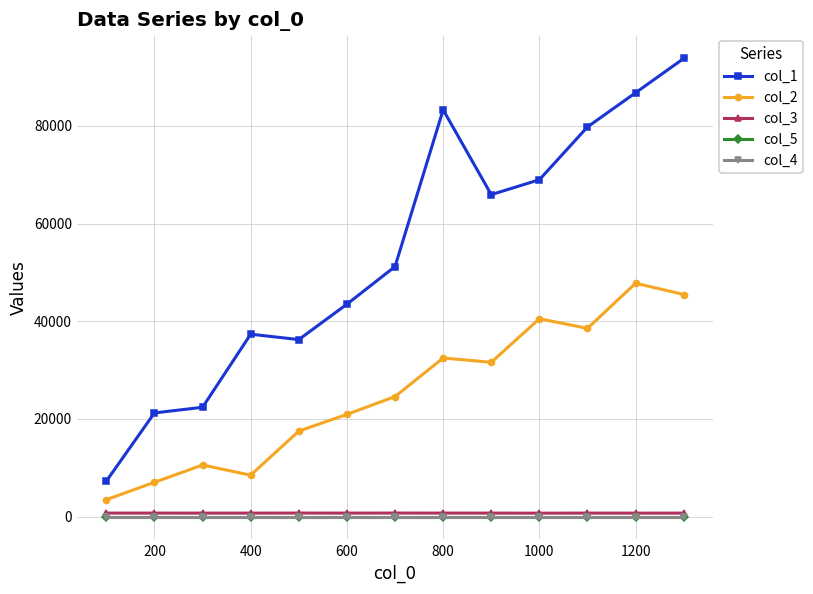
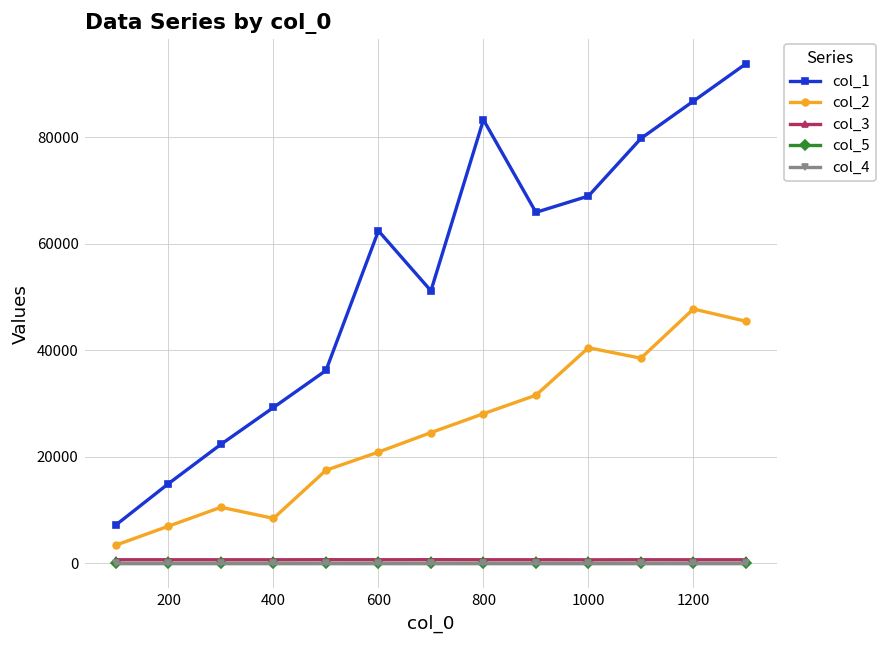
col_1, 200: 21000 -> 15000
col_1, 400: 37000 -> 29000
col_1, 600: 43000 -> 62000
col_2, 800: 32000 -> 28000
